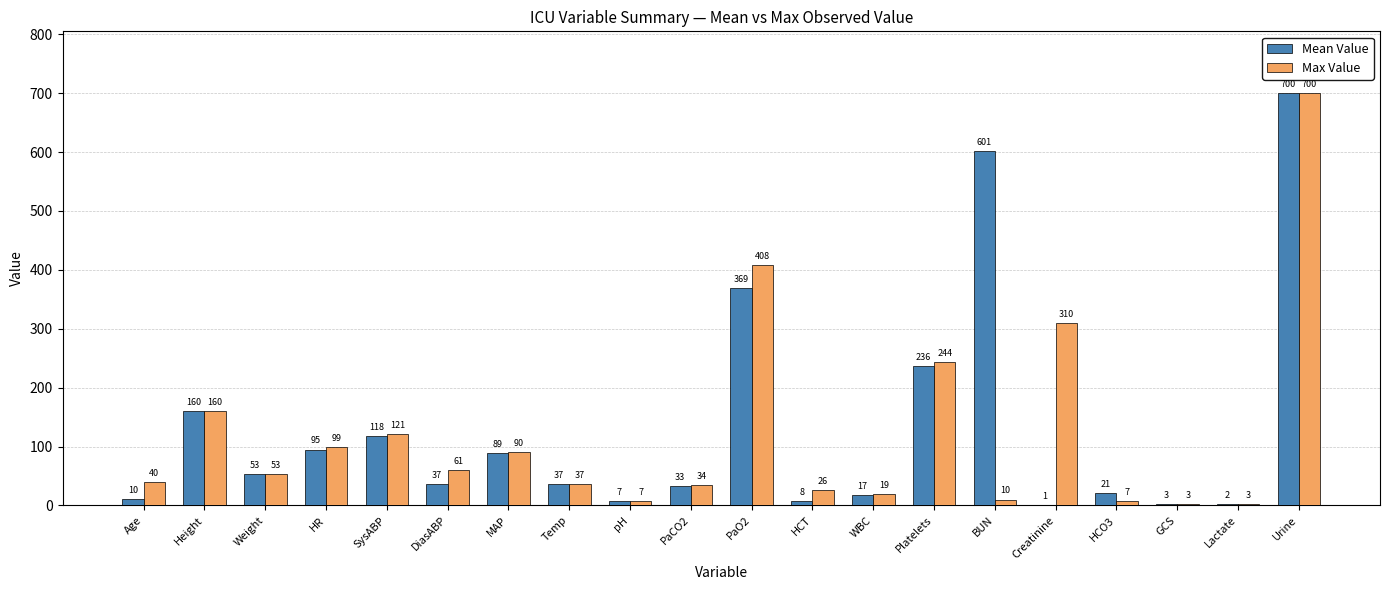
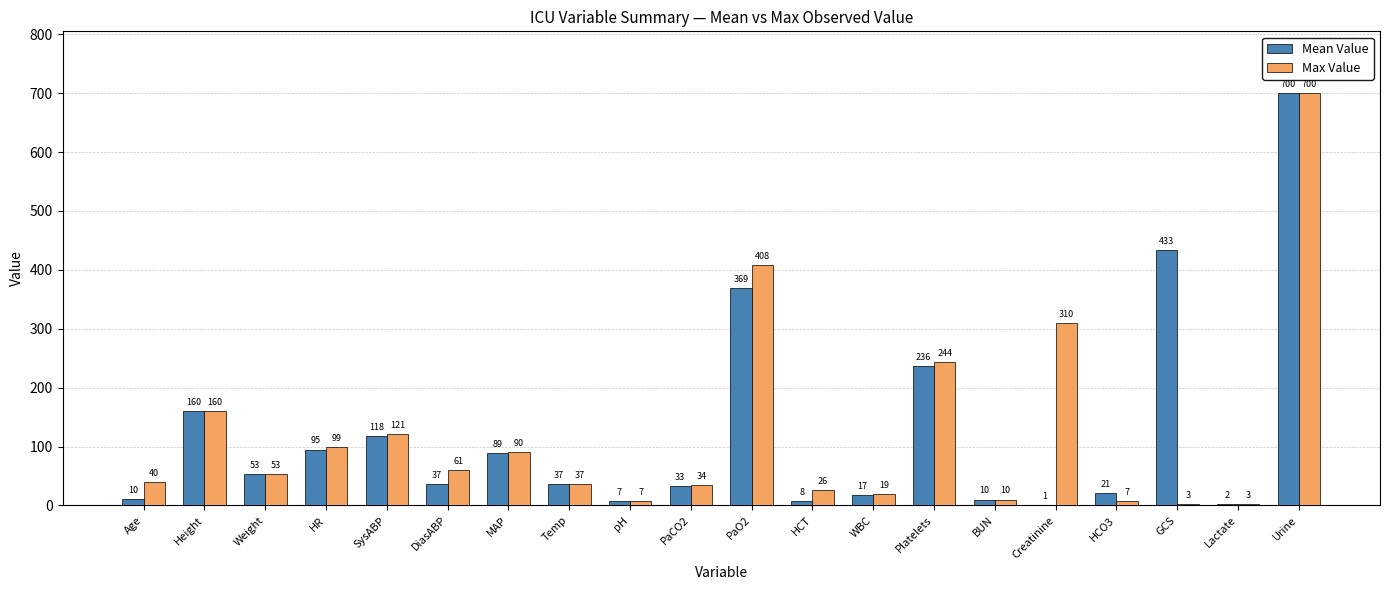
Mean Value, BUN: 601 -> 10
Mean Value, GCS: 3 -> 433
